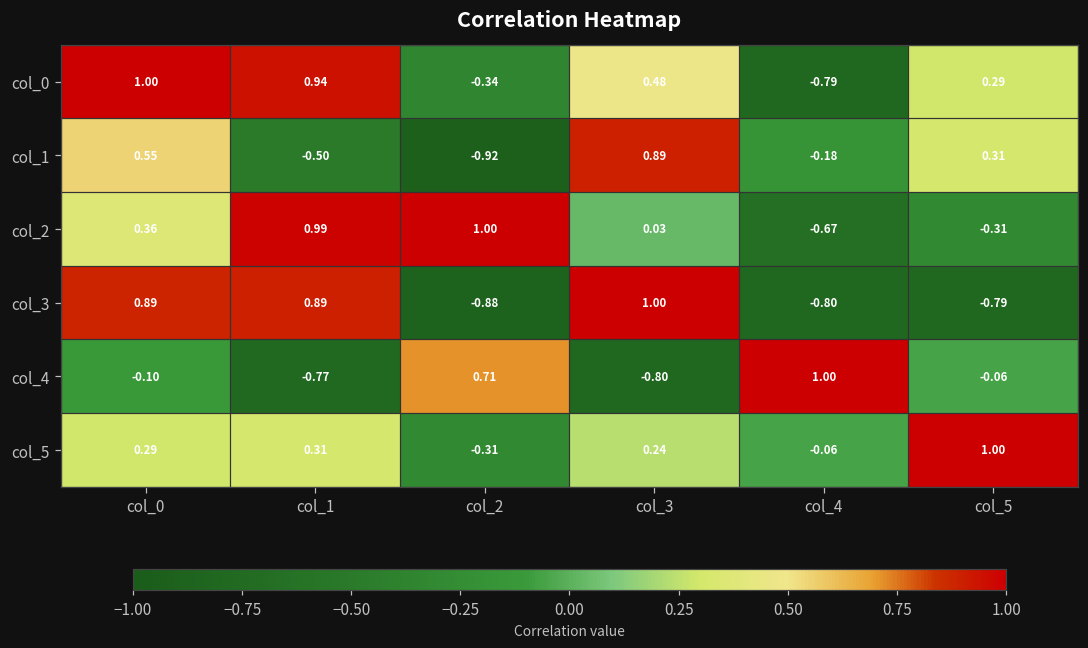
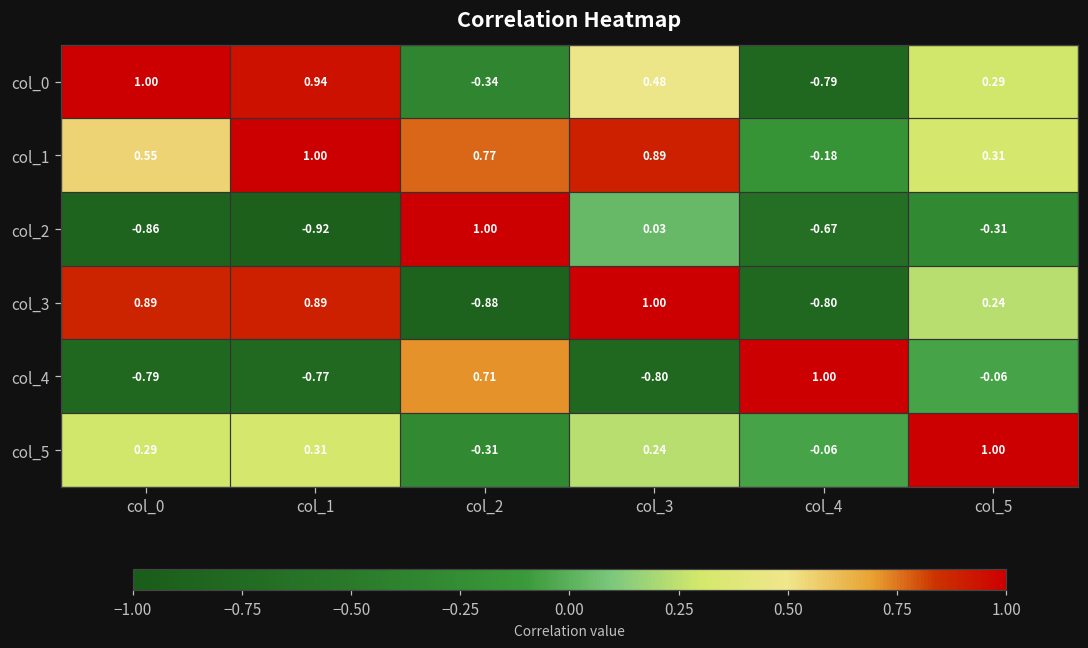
col_1, col_1: -0.50 -> 1.00
col_1, col_2: -0.92 -> 0.77
col_2, col_0: 0.36 -> -0.86
col_2, col_1: 0.99 -> -0.92
col_3, col_5: -0.79 -> 0.24
col_4, col_0: -0.10 -> -0.79
